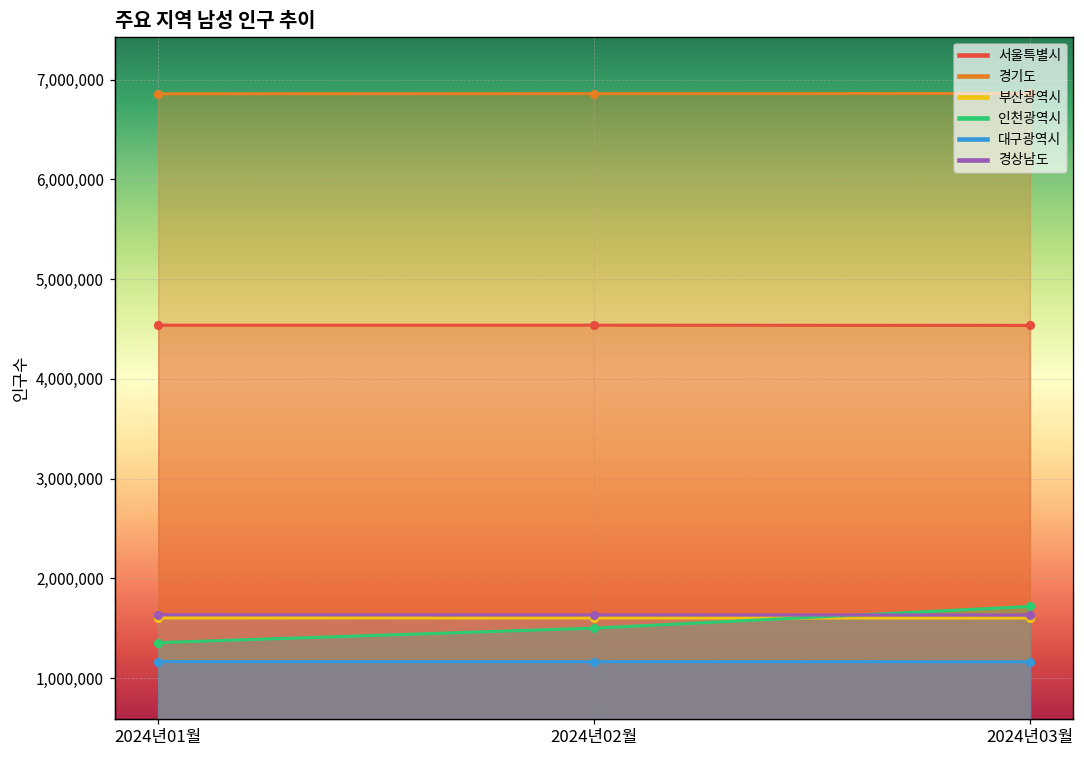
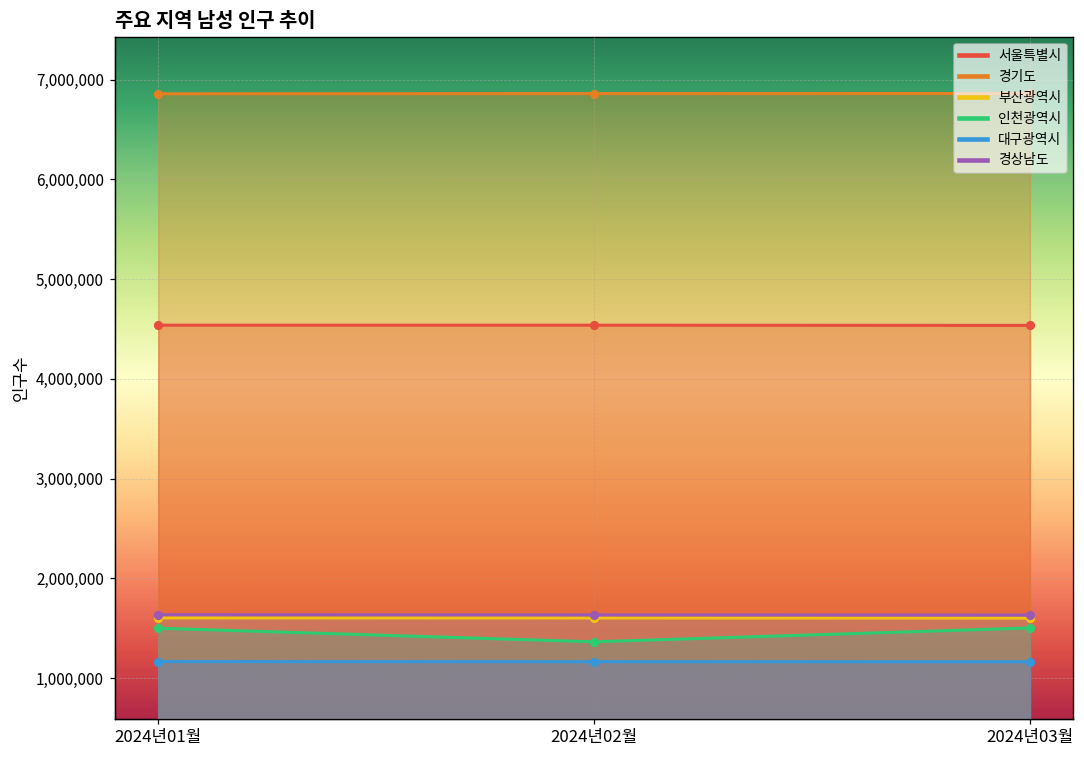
인천광역시, 2024년01월: 1,400,000 -> 1,500,000
인천광역시, 2024년02월: 1,500,000 -> 1,400,000
인천광역시, 2024년03월: 1,700,000 -> 1,500,000
